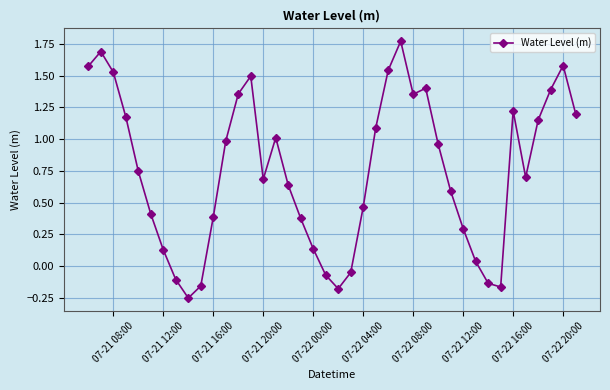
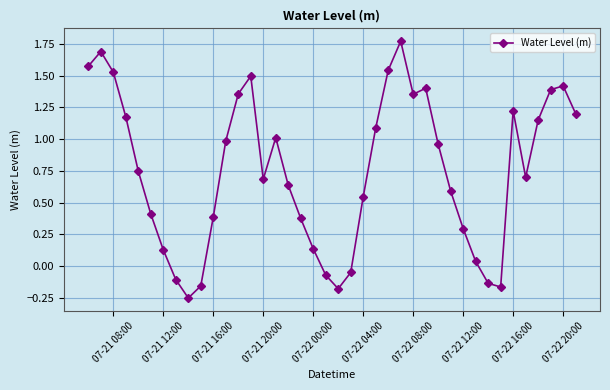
07-22 04:00: 0.46 -> 0.55
07-22 20:00: 1.58 -> 1.42
